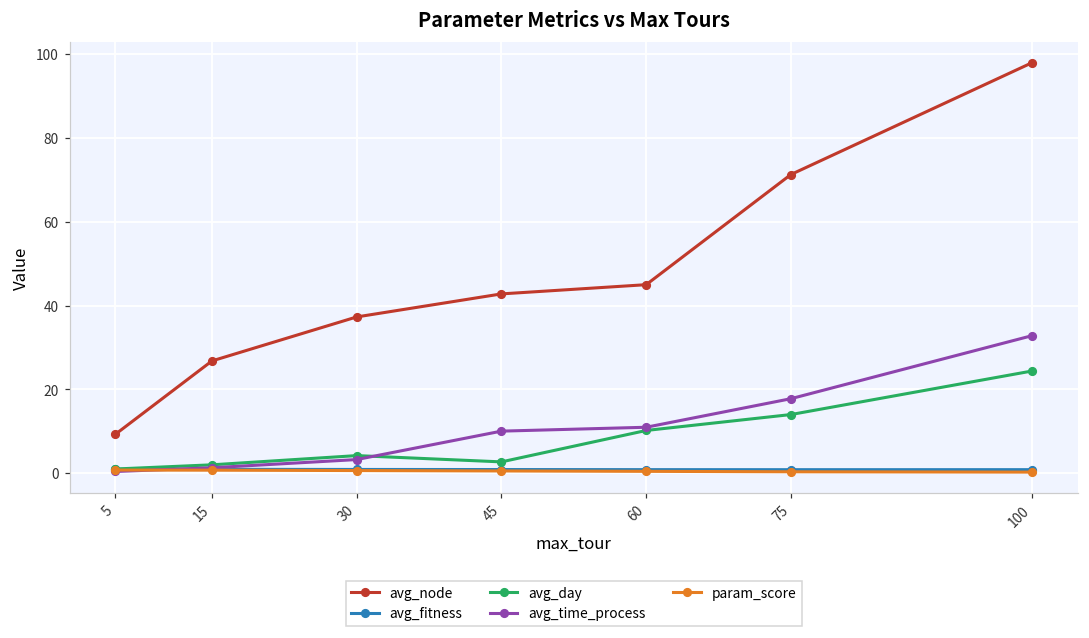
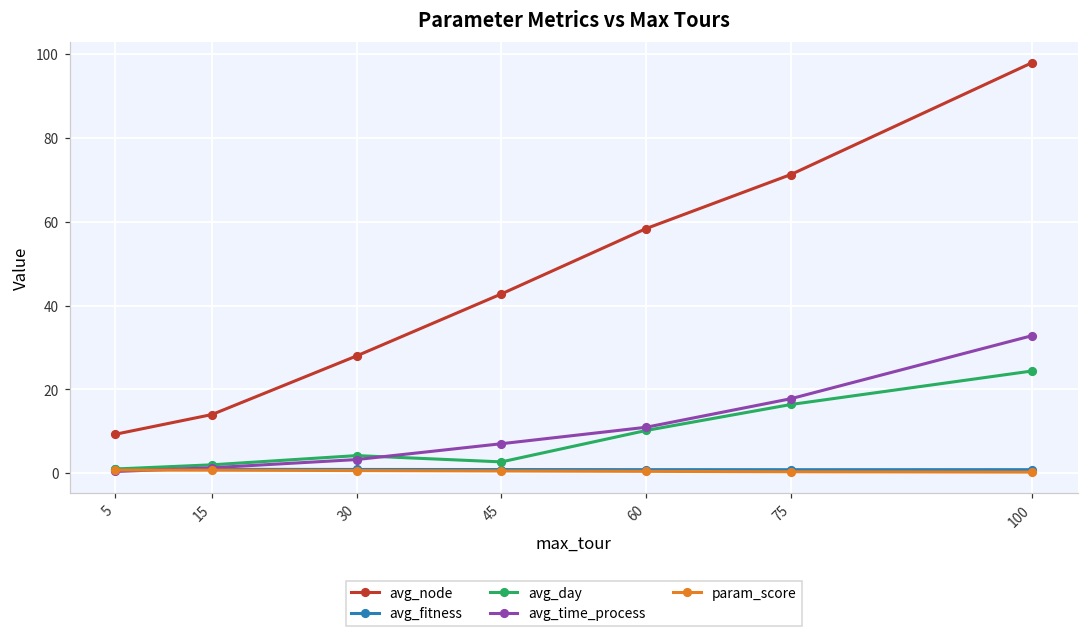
avg_node, 15: 27 -> 14
avg_node, 30: 37 -> 28
avg_time_process, 45: 10 -> 7
avg_node, 60: 45 -> 58
avg_day, 75: 14 -> 16
